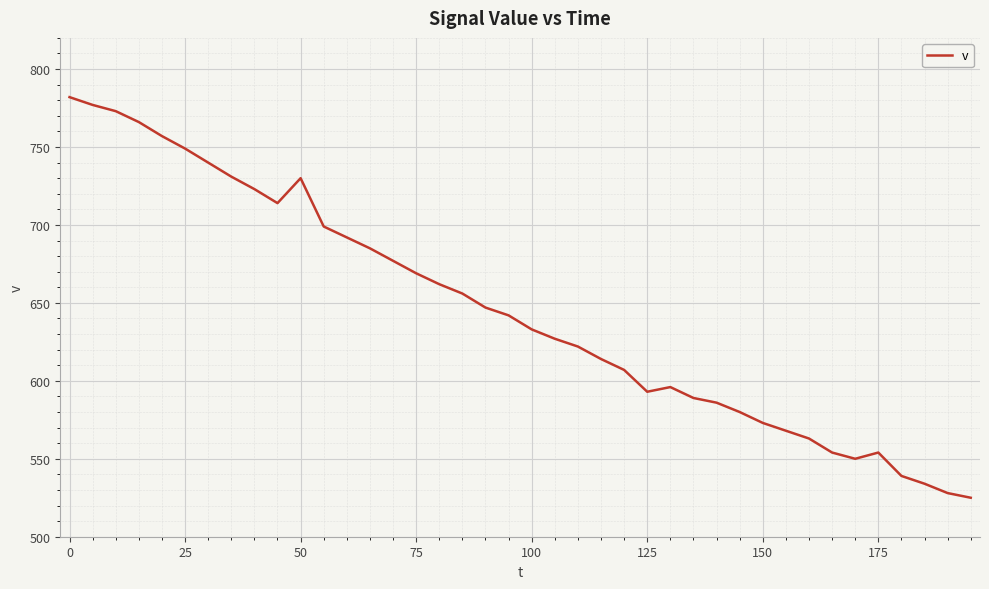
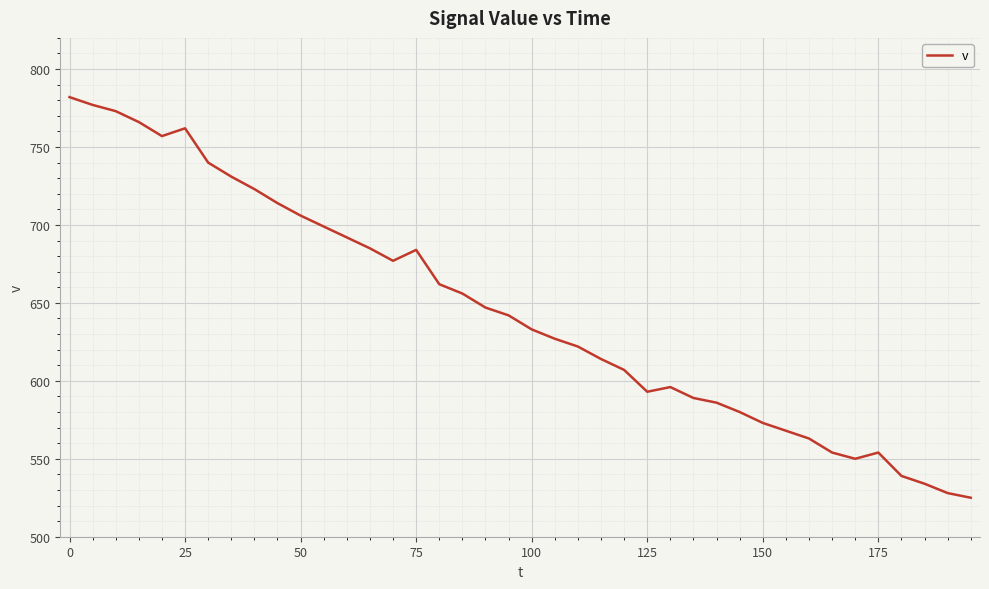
25: 749 -> 762
50: 730 -> 706
75: 669 -> 684
